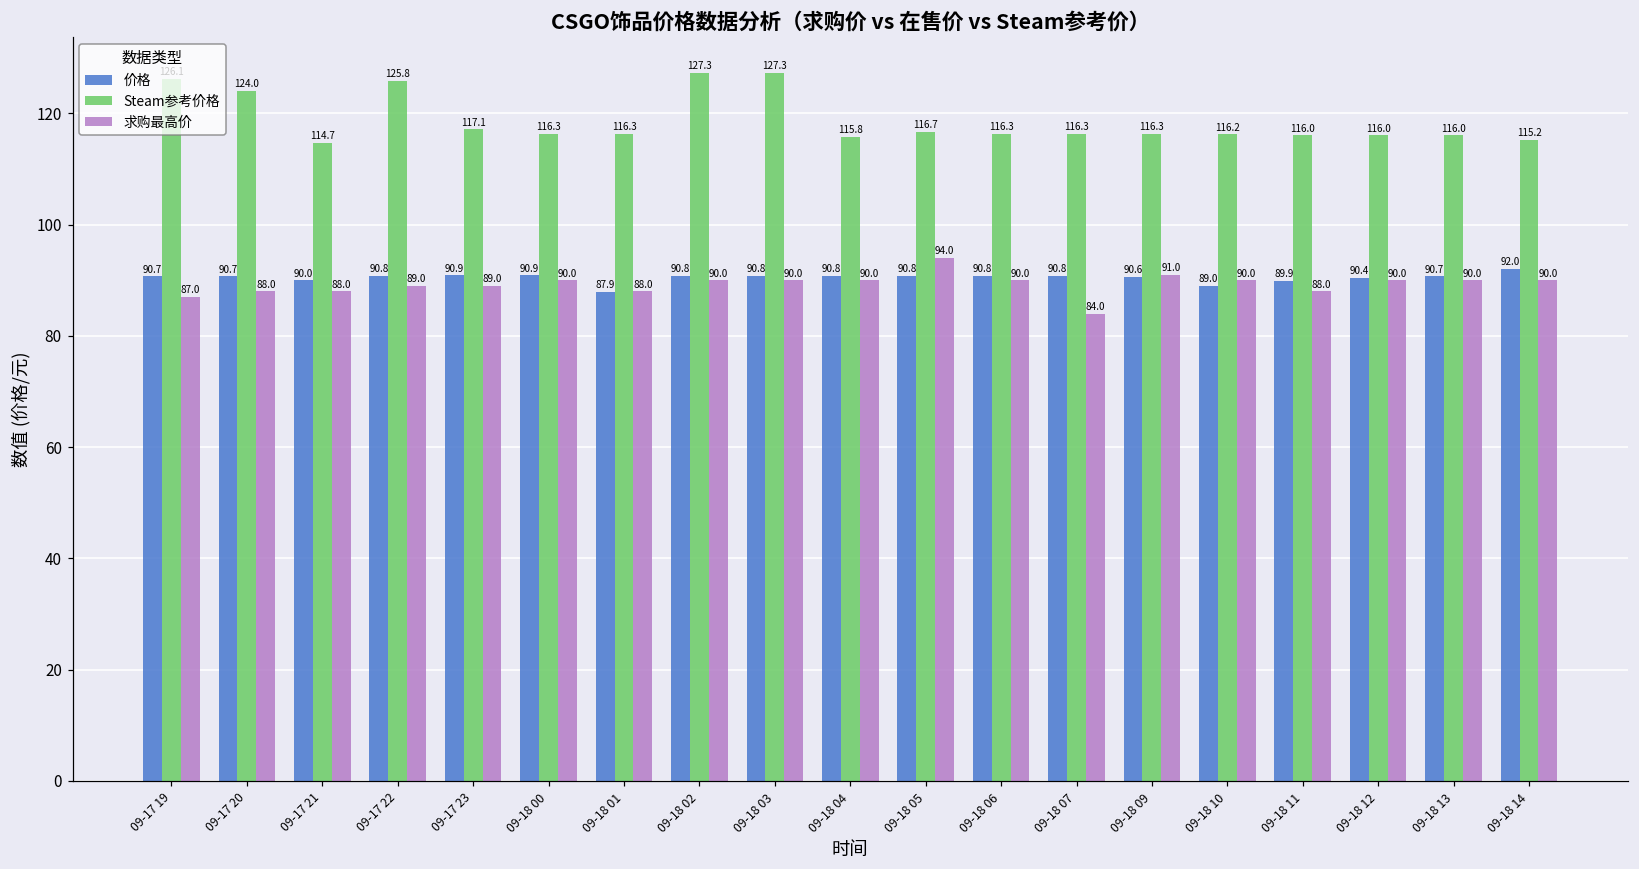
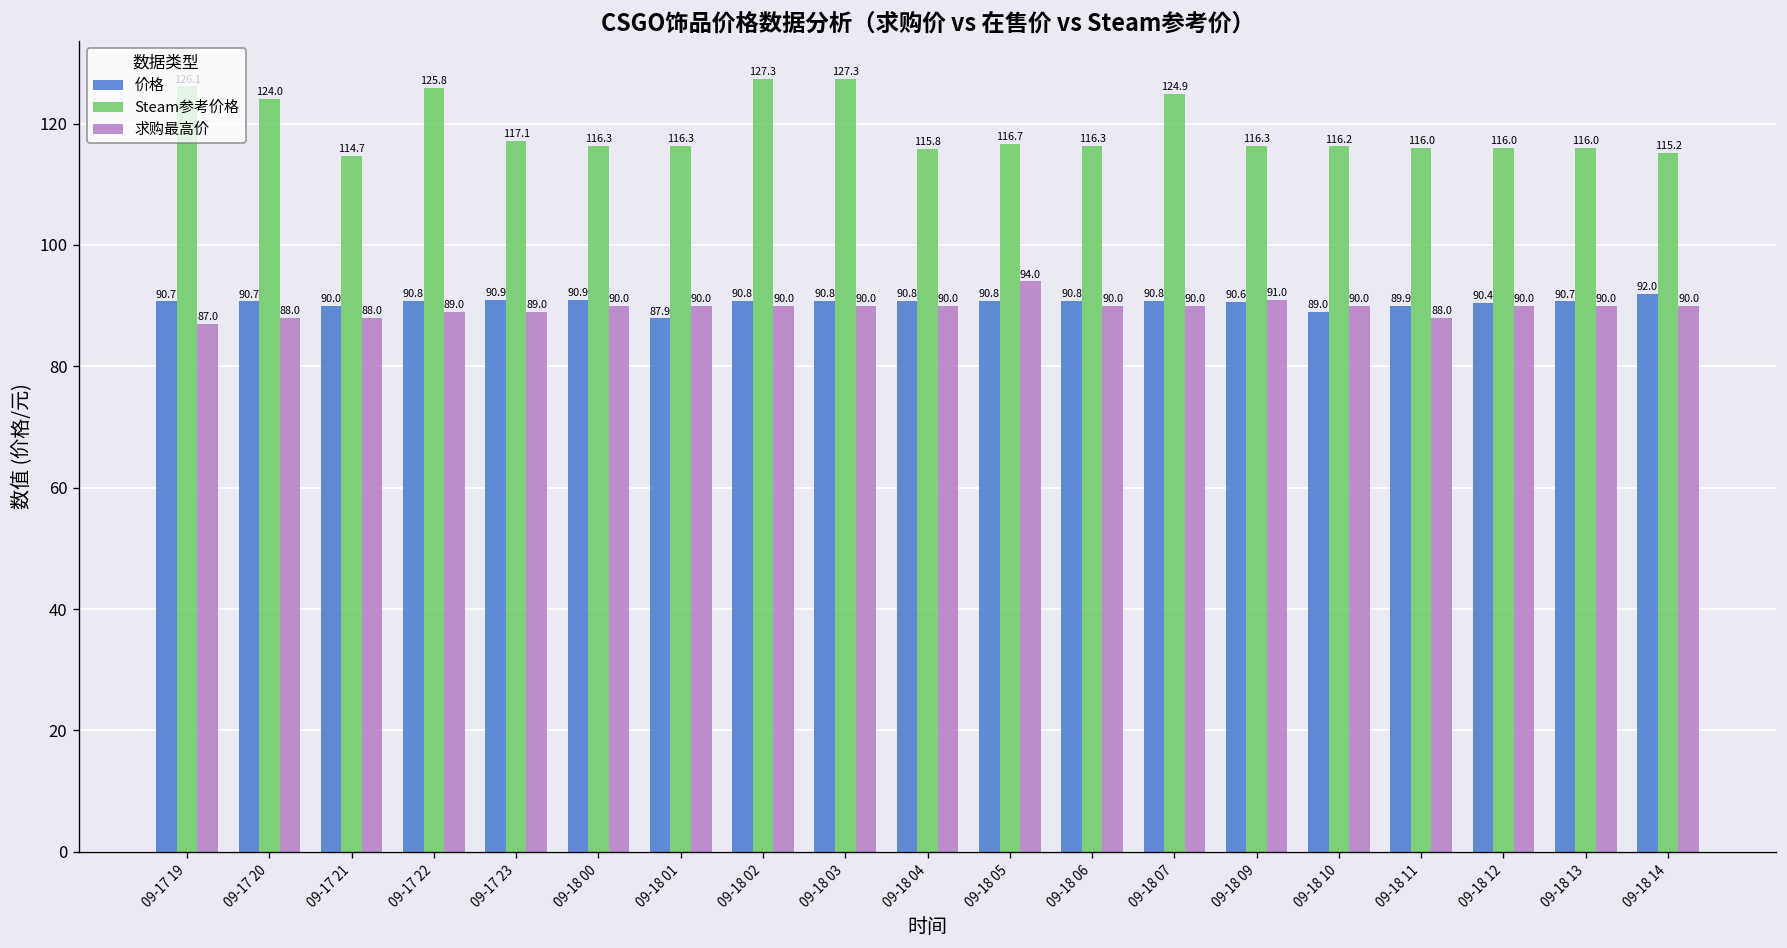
求购最高价, 09-18 01: 88.0 -> 90.0
Steam参考价格, 09-18 07: 116.3 -> 124.9
求购最高价, 09-18 07: 84.0 -> 90.0
